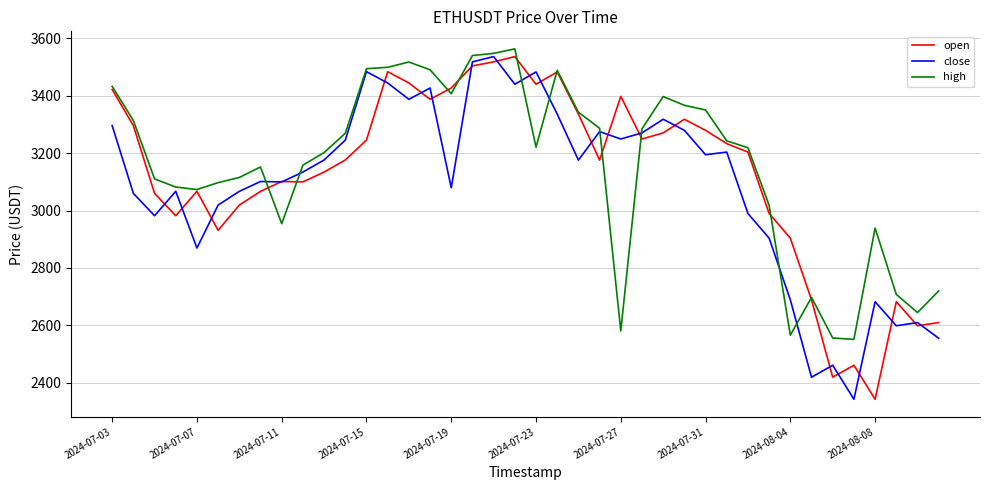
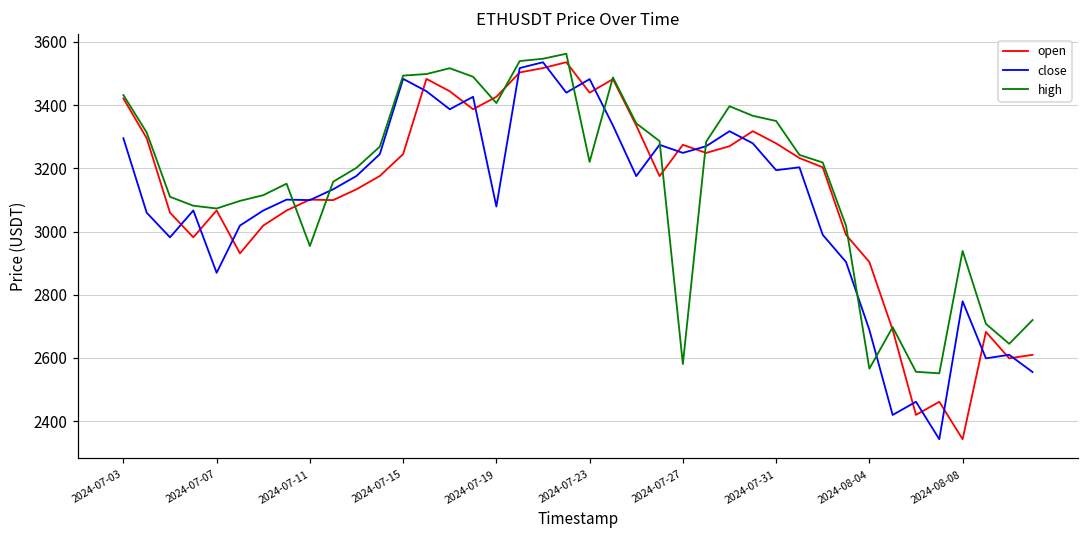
open, 2024-07-27: 3400 -> 3270
close, 2024-08-08: 2680 -> 2780
